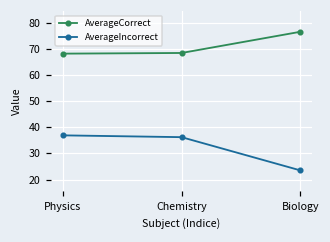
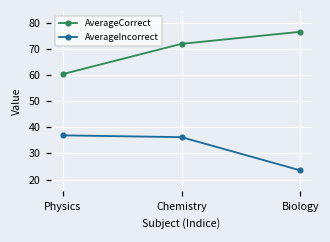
AverageCorrect, Physics: 68 -> 60
AverageCorrect, Chemistry: 68 -> 72
